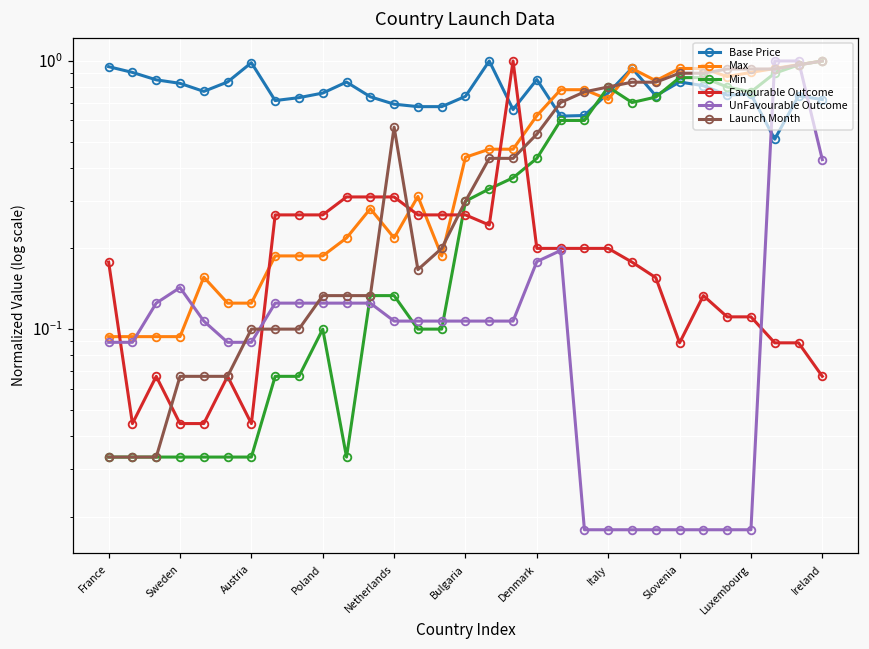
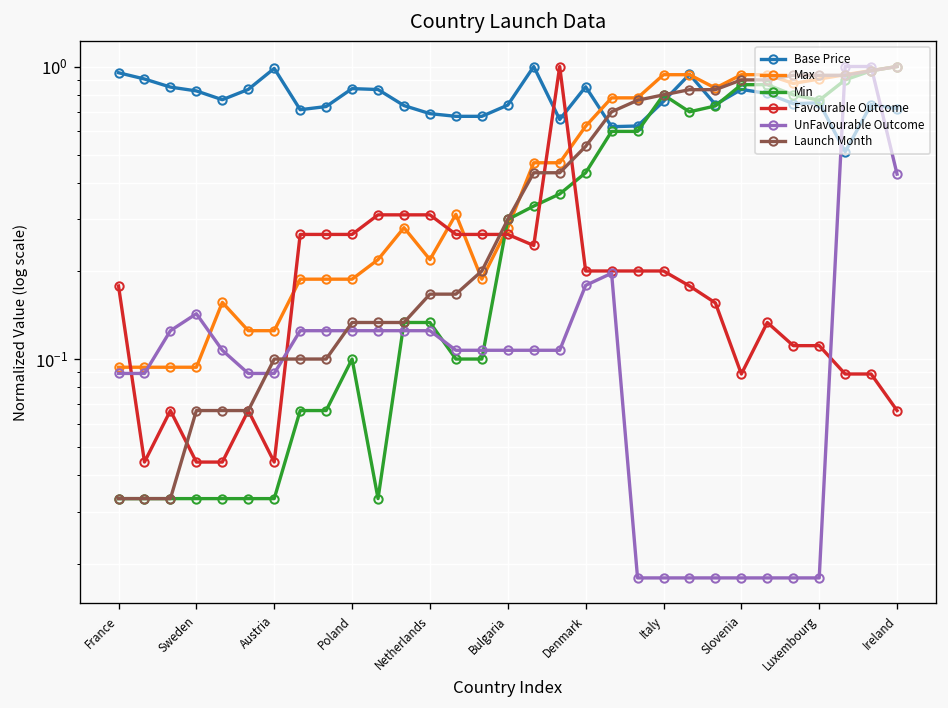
Base Price, Poland: 0.76 -> 0.84
UnFavourable Outcome, Netherlands: 0.11 -> 0.13
Launch Month, Netherlands: 0.57 -> 0.17
Max, Bulgaria: 0.44 -> 0.28
Max, Italy: 0.72 -> 0.94
